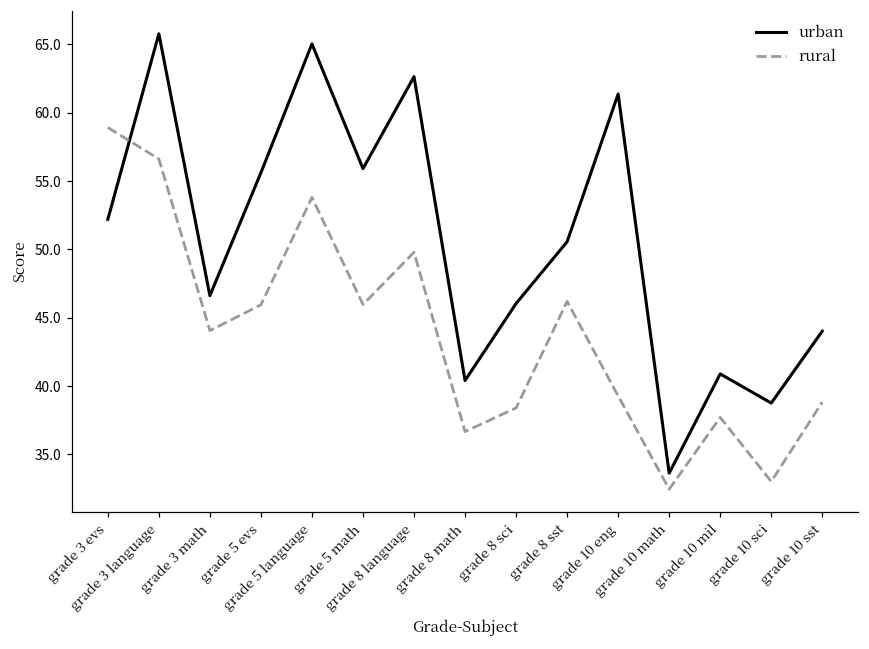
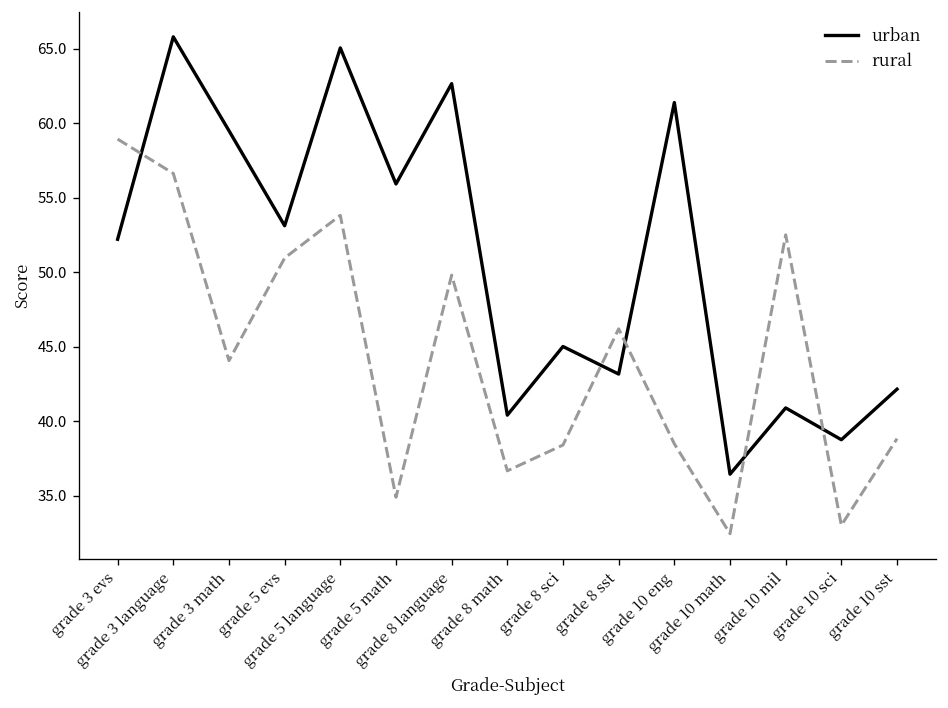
urban, grade 3 math: 46.6 -> 59.5
urban, grade 5 evs: 55.6 -> 53.1
rural, grade 5 evs: 45.9 -> 50.9
rural, grade 5 math: 46.0 -> 34.9
urban, grade 8 sci: 46.0 -> 45.0
urban, grade 8 sst: 50.6 -> 43.2
rural, grade 10 eng: 39.3 -> 38.5
urban, grade 10 math: 33.6 -> 36.4
rural, grade 10 mil: 37.7 -> 52.5
urban, grade 10 sst: 44.0 -> 42.1
